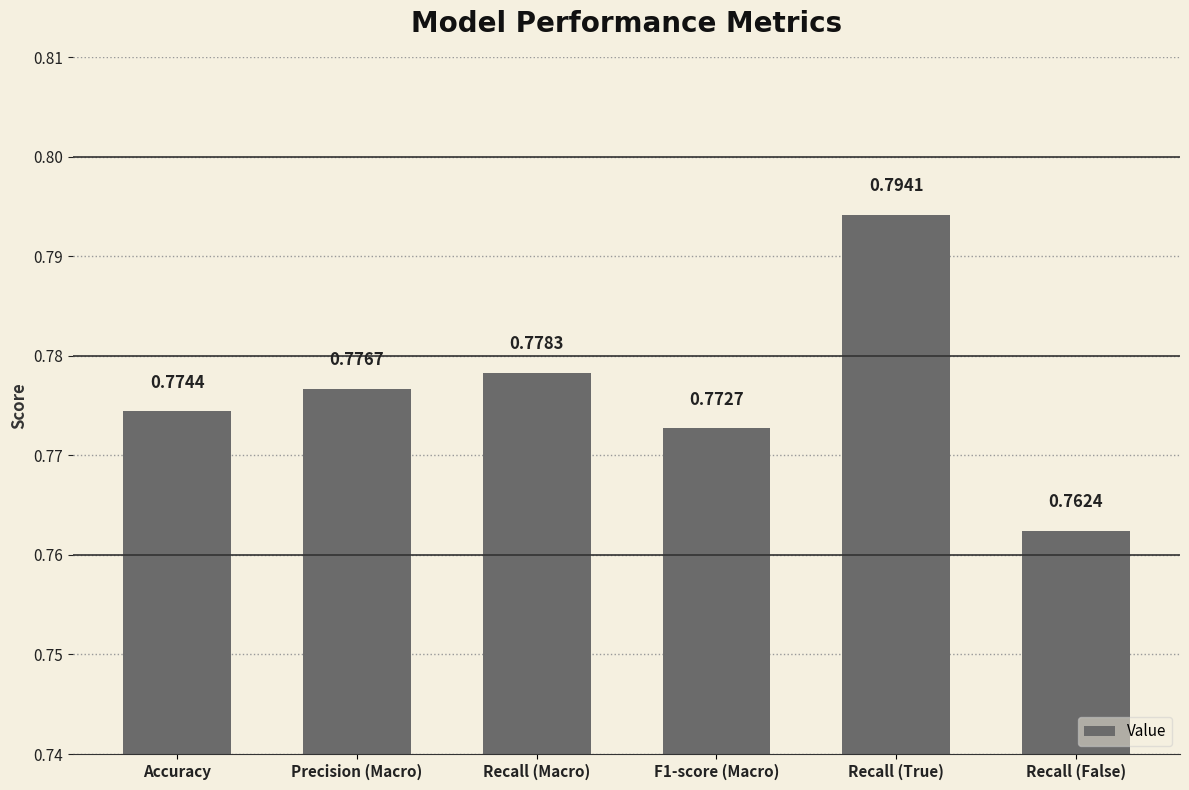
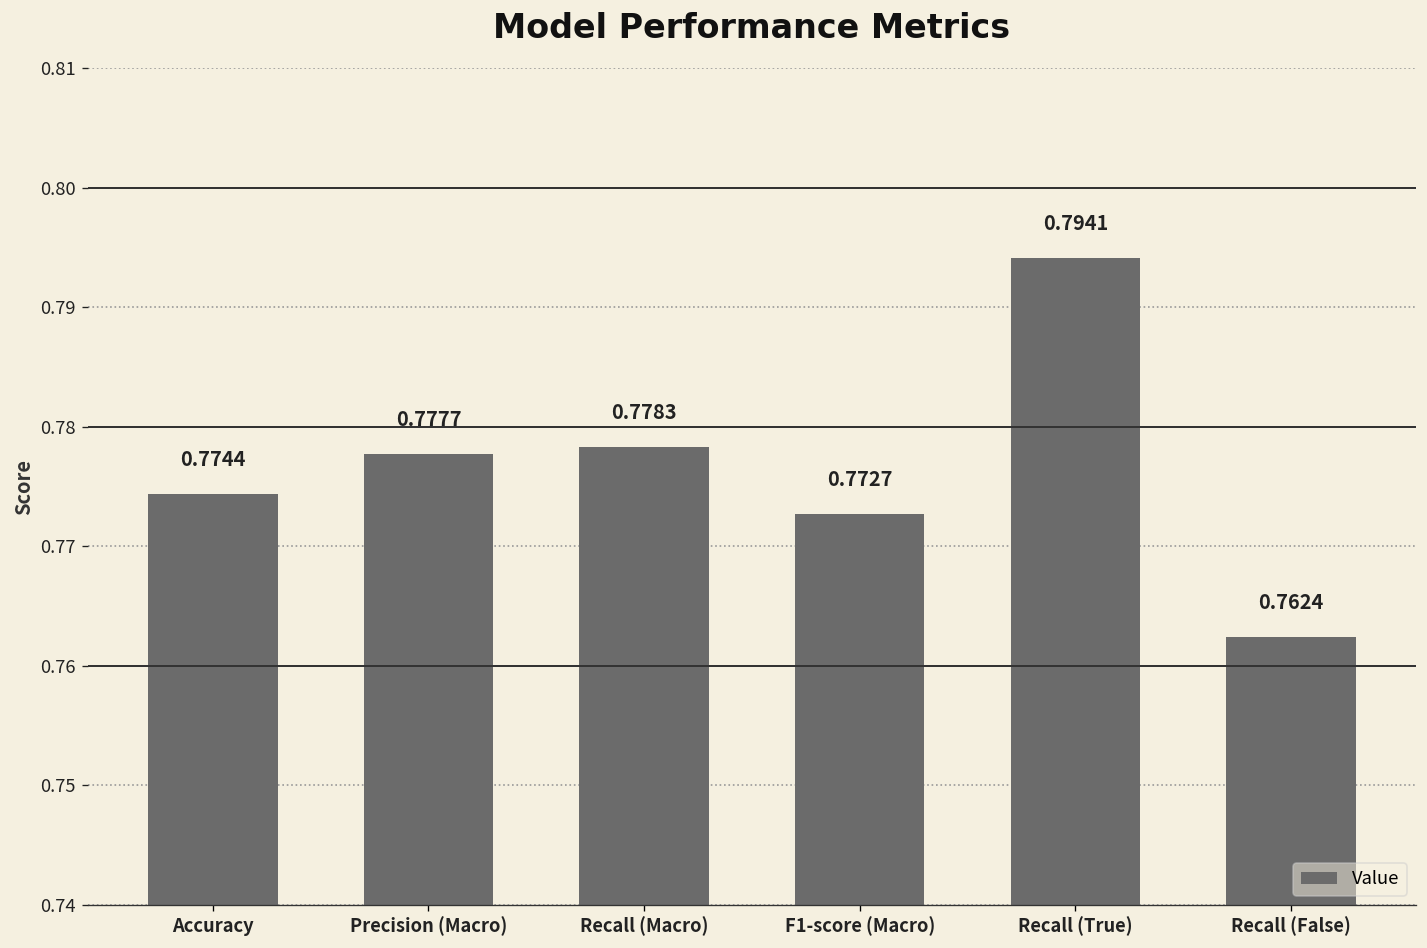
Precision (Macro): 0.7767 -> 0.7777
